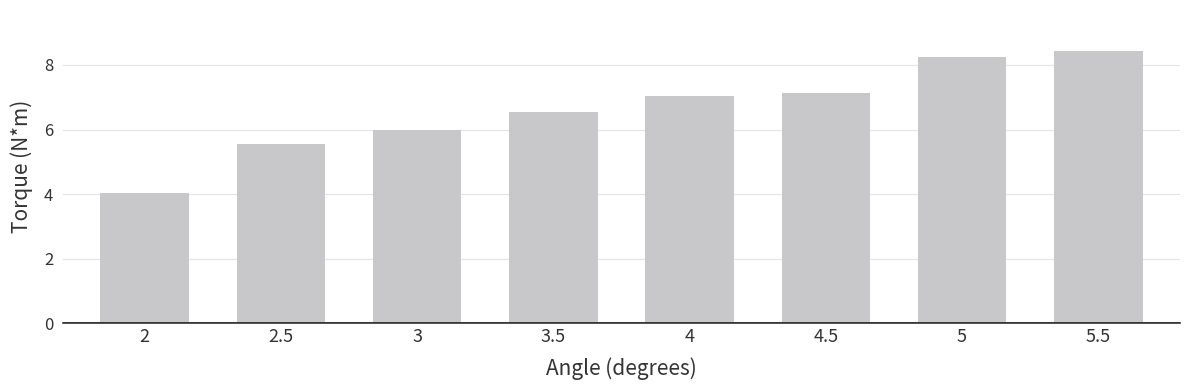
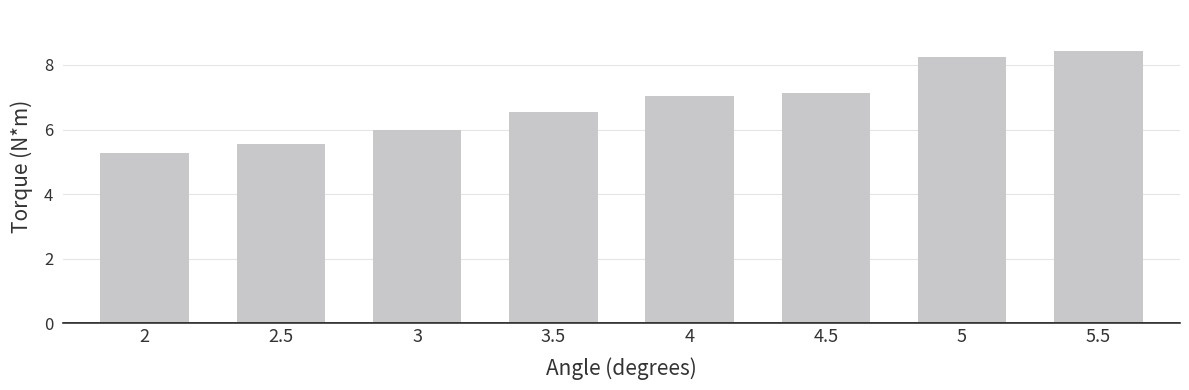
2: 4.0 -> 5.3
